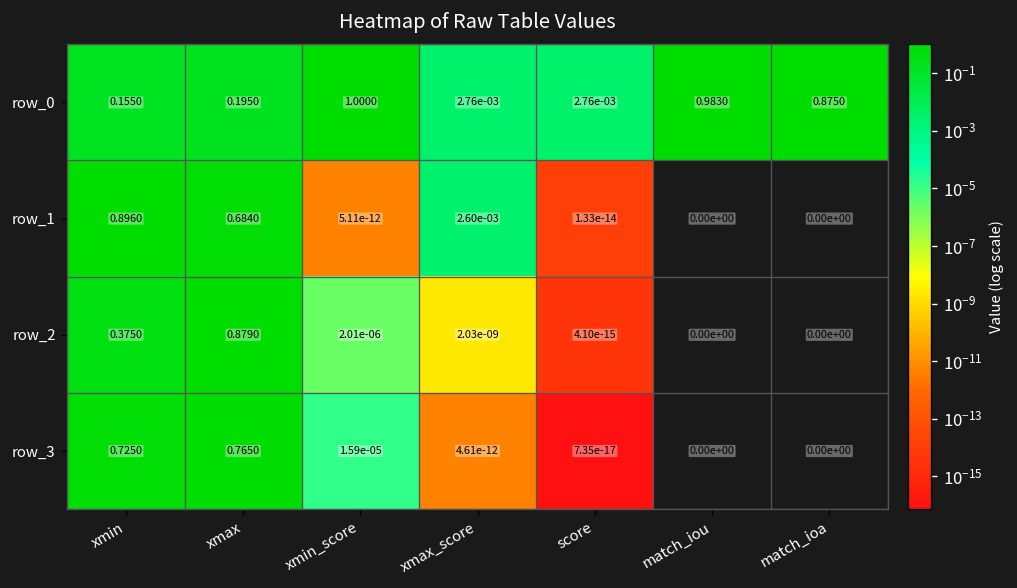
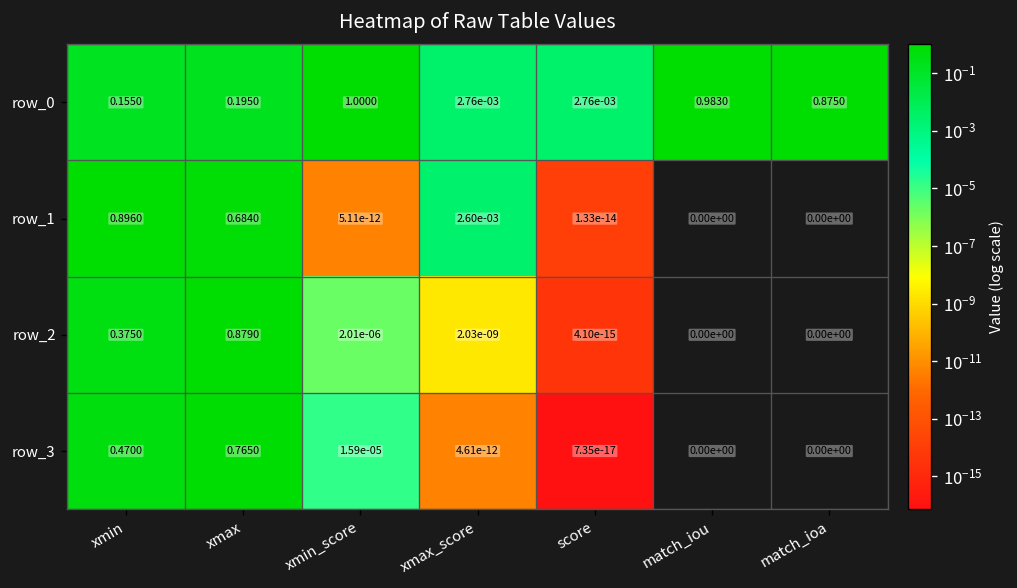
row_3, xmin: 0.7250 -> 0.4700
